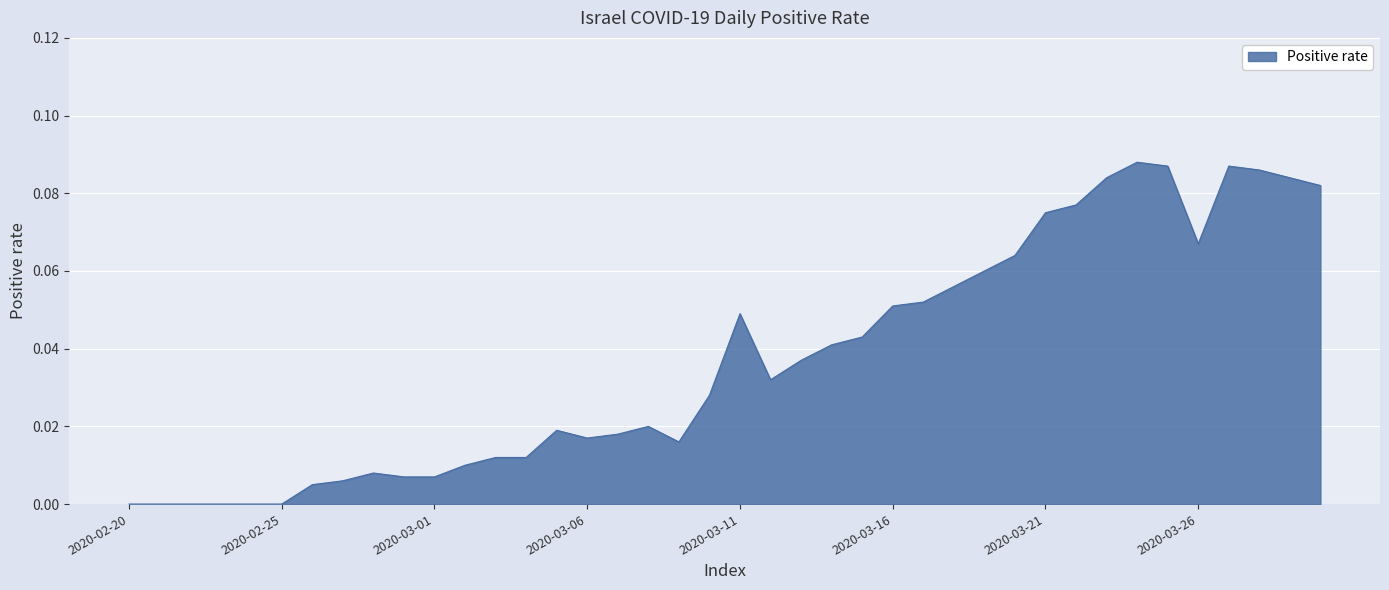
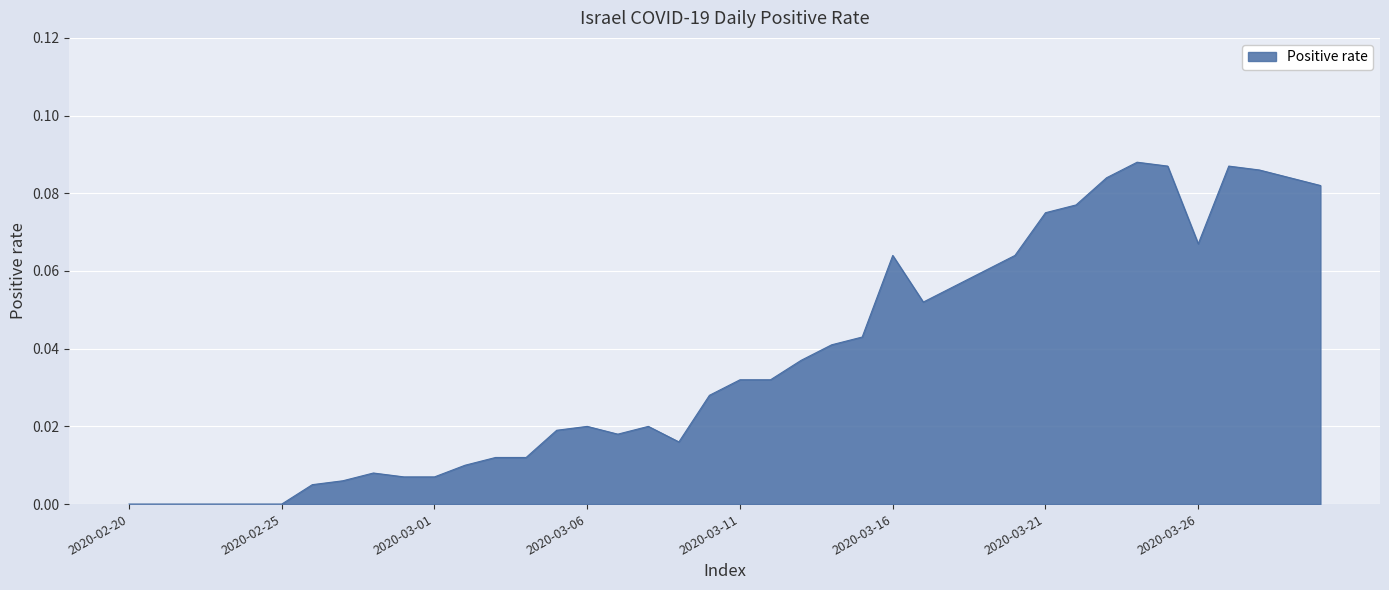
2020-03-06: 0.017 -> 0.020
2020-03-11: 0.049 -> 0.032
2020-03-16: 0.051 -> 0.064
